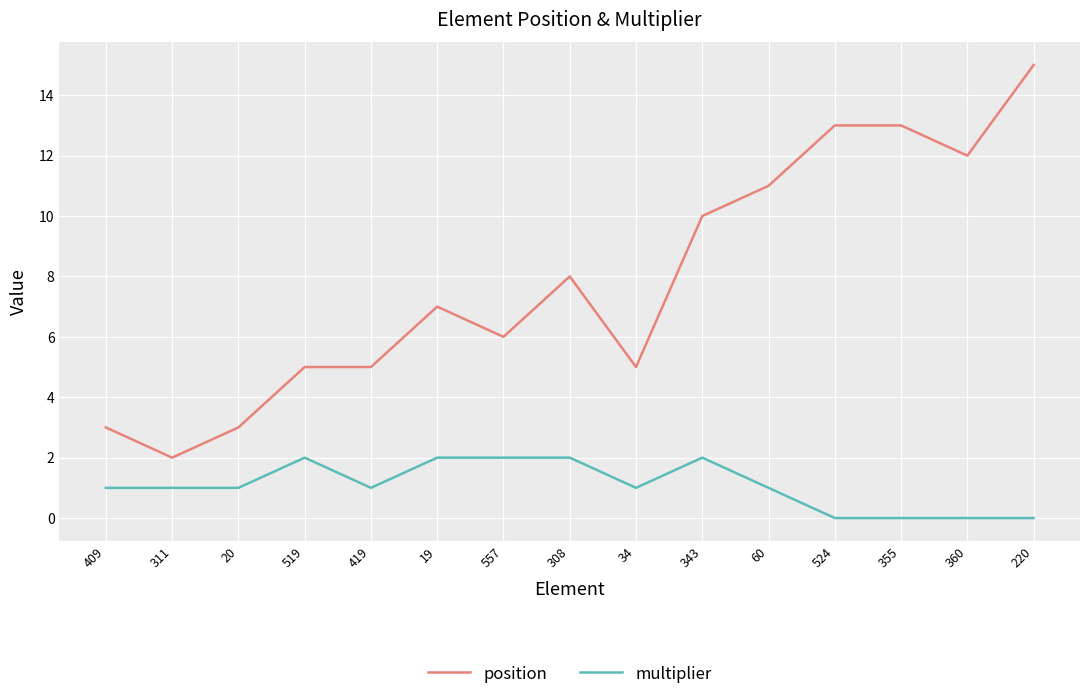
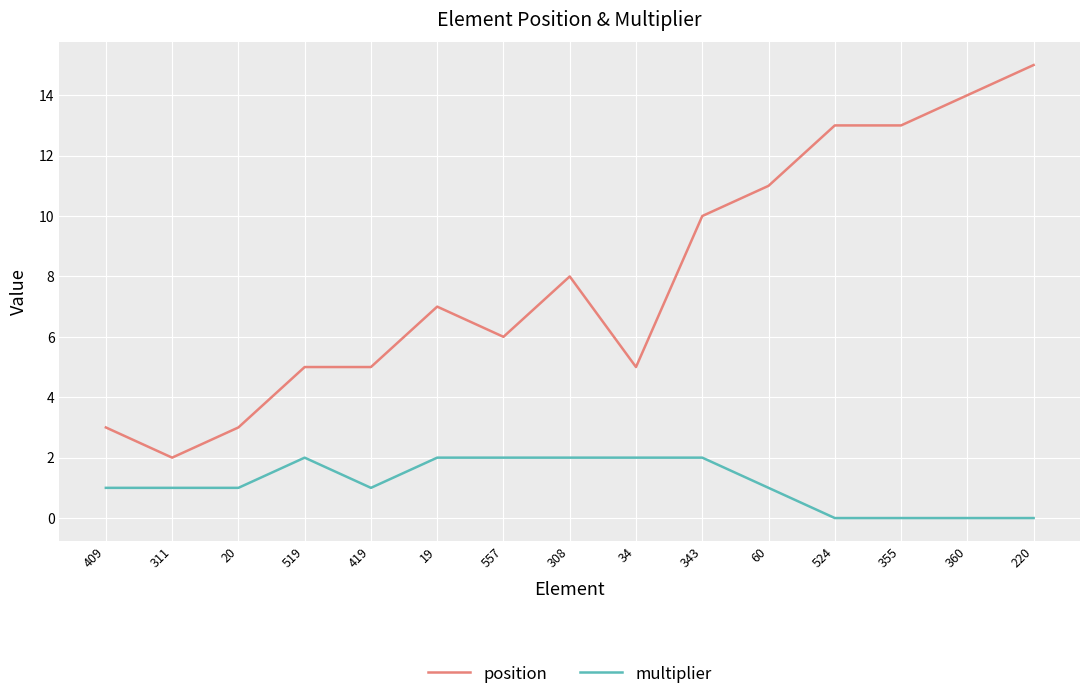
multiplier, 34: 1 -> 2
position, 360: 12 -> 14
